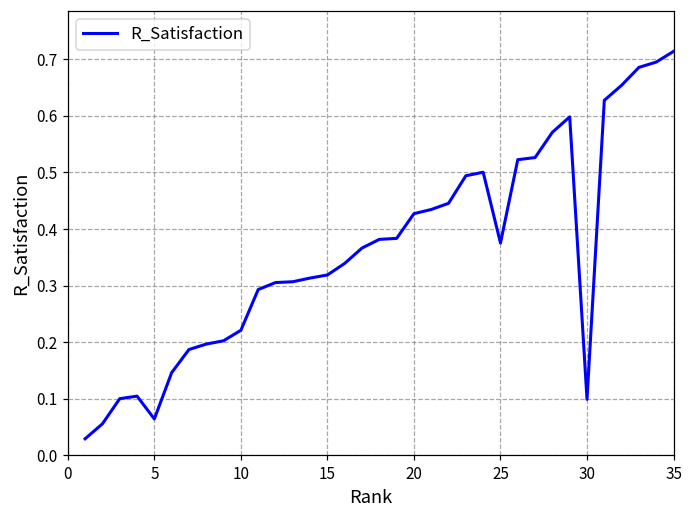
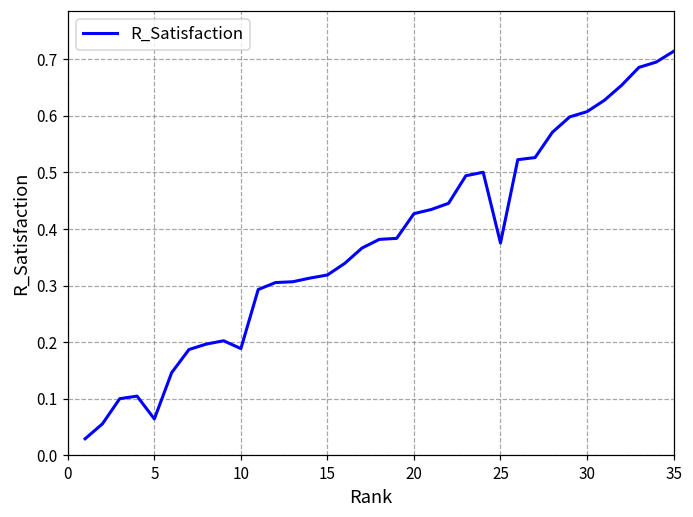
10: 0.22 -> 0.19
30: 0.10 -> 0.61
